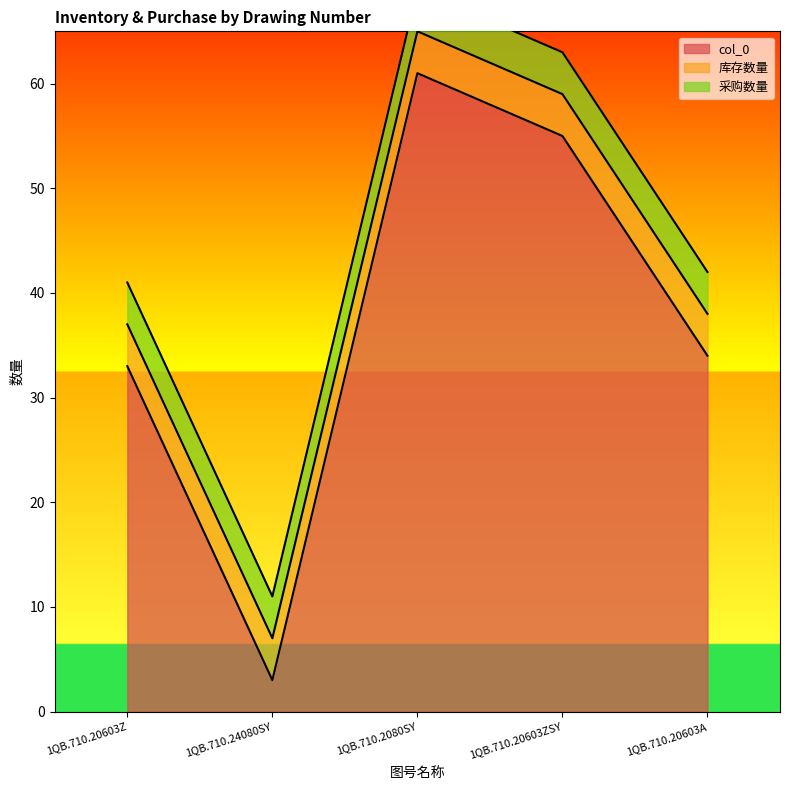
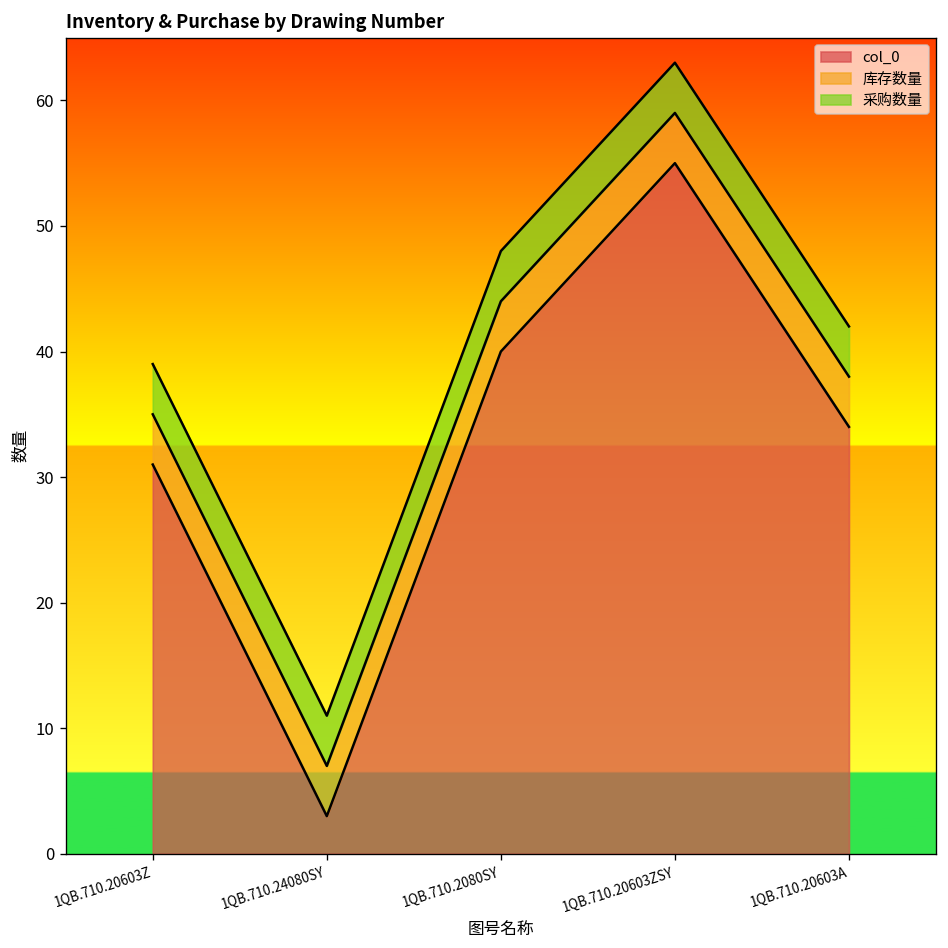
col_0, 1QB.710.20603Z: 33 -> 31
col_0, 1QB.710.2080SY: 61 -> 40
